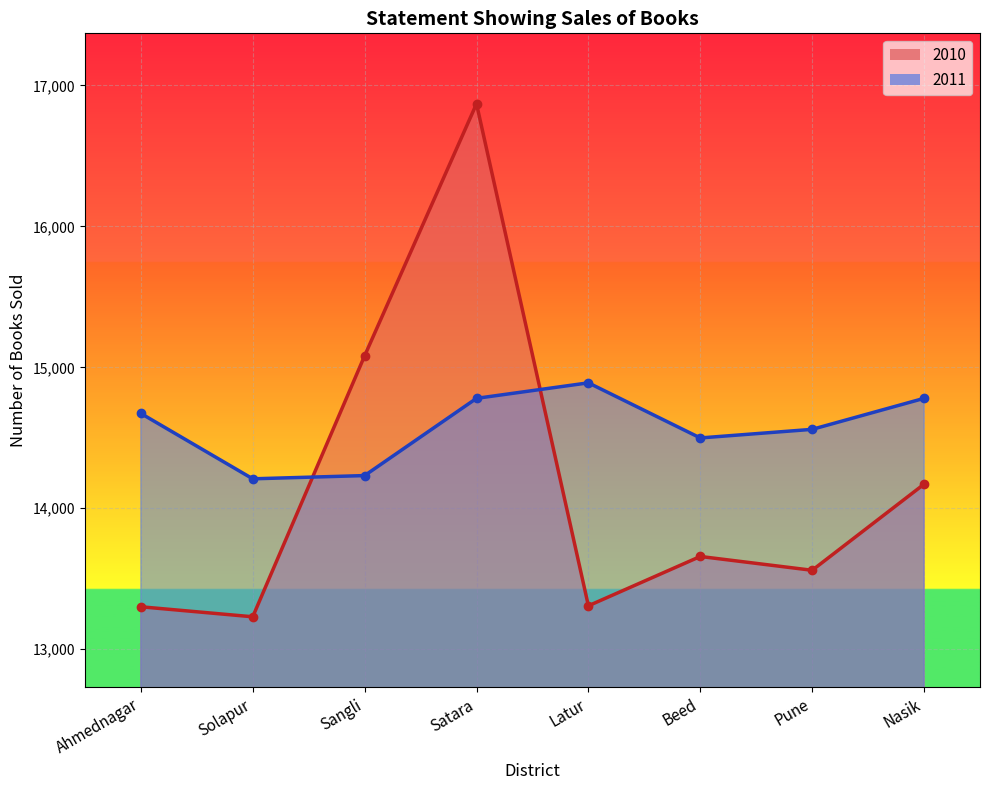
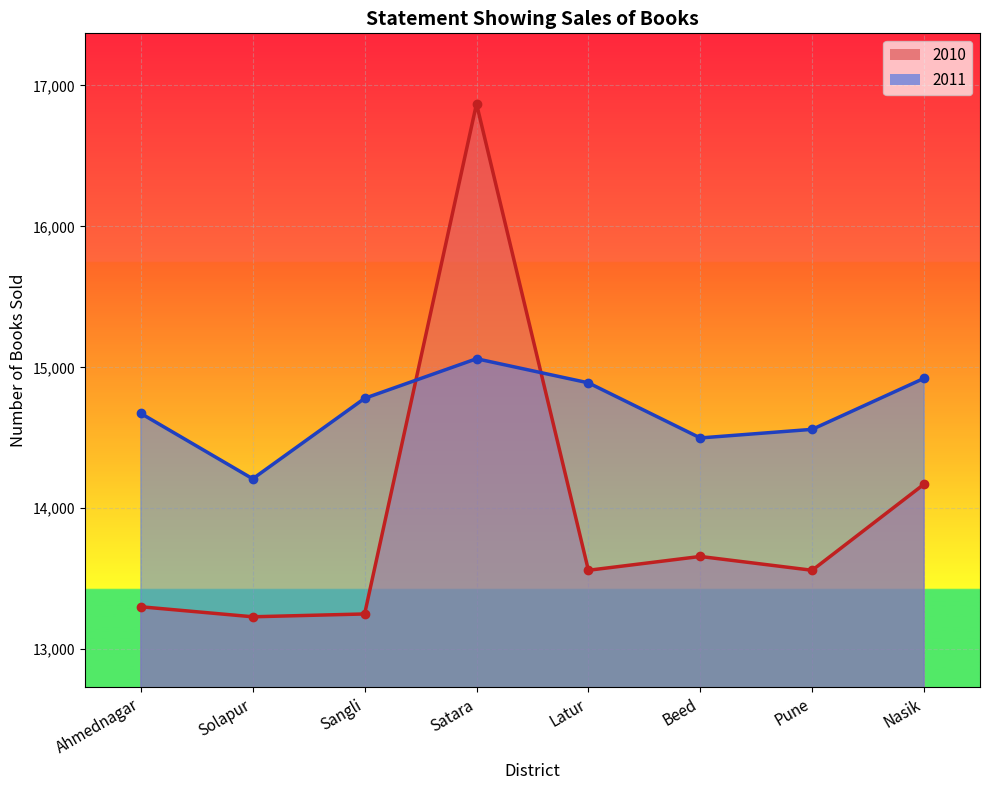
2010, Sangli: 15,080 -> 13,250
2011, Sangli: 14,230 -> 14,780
2011, Satara: 14,780 -> 15,060
2010, Latur: 13,310 -> 13,560
2011, Nasik: 14,780 -> 14,920
